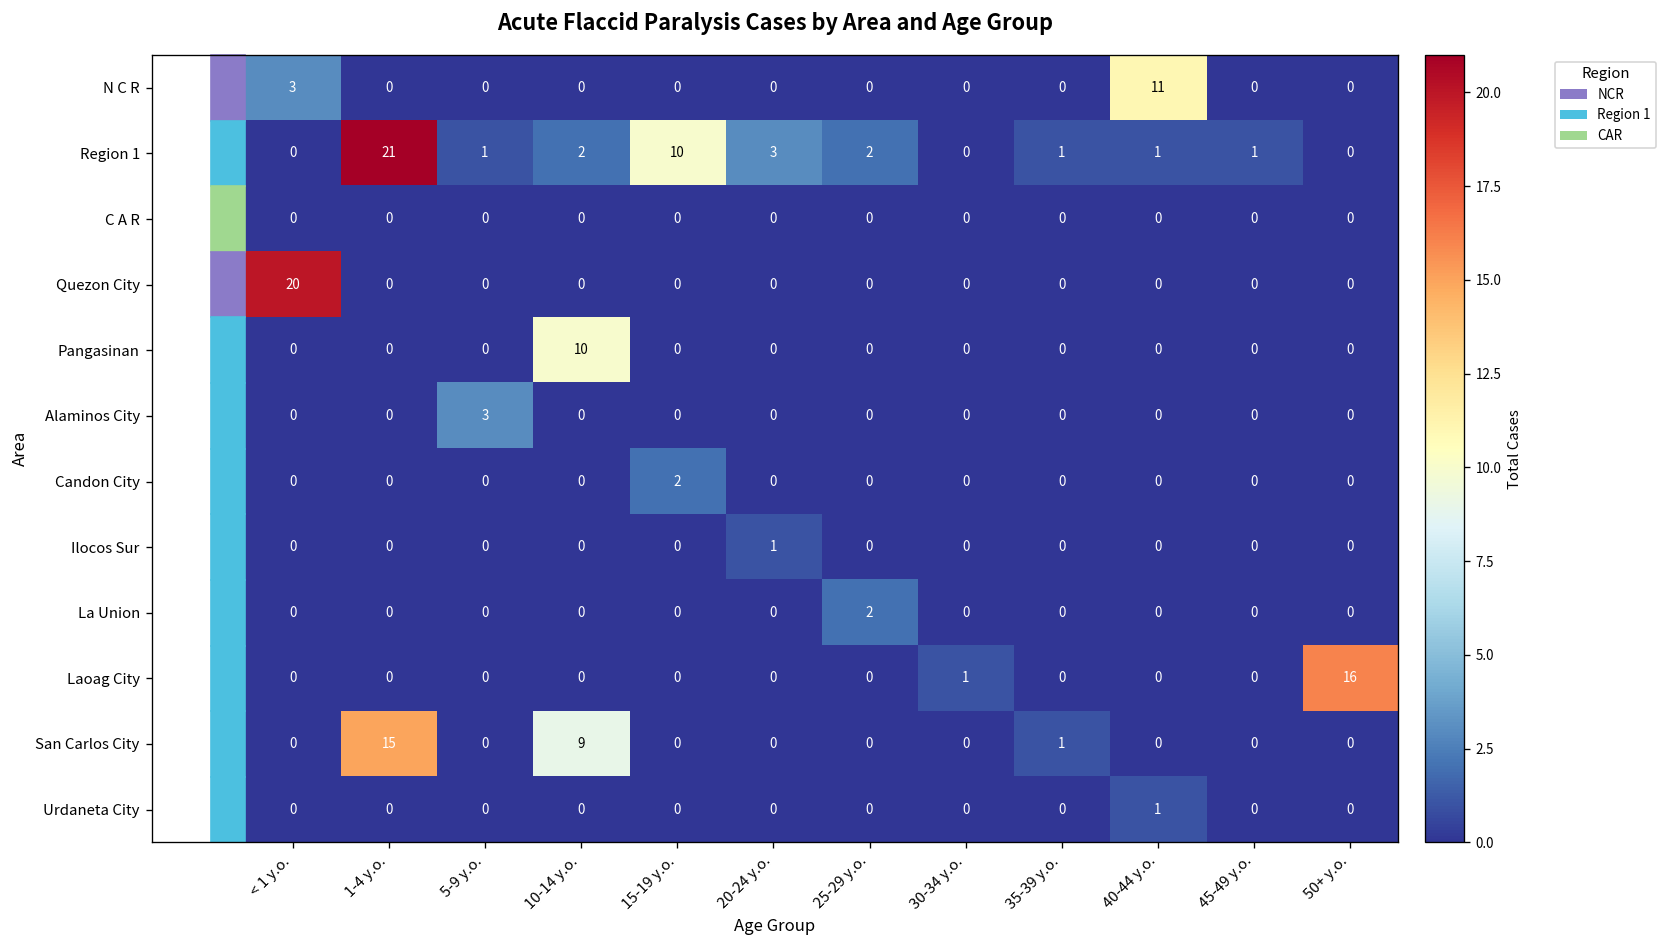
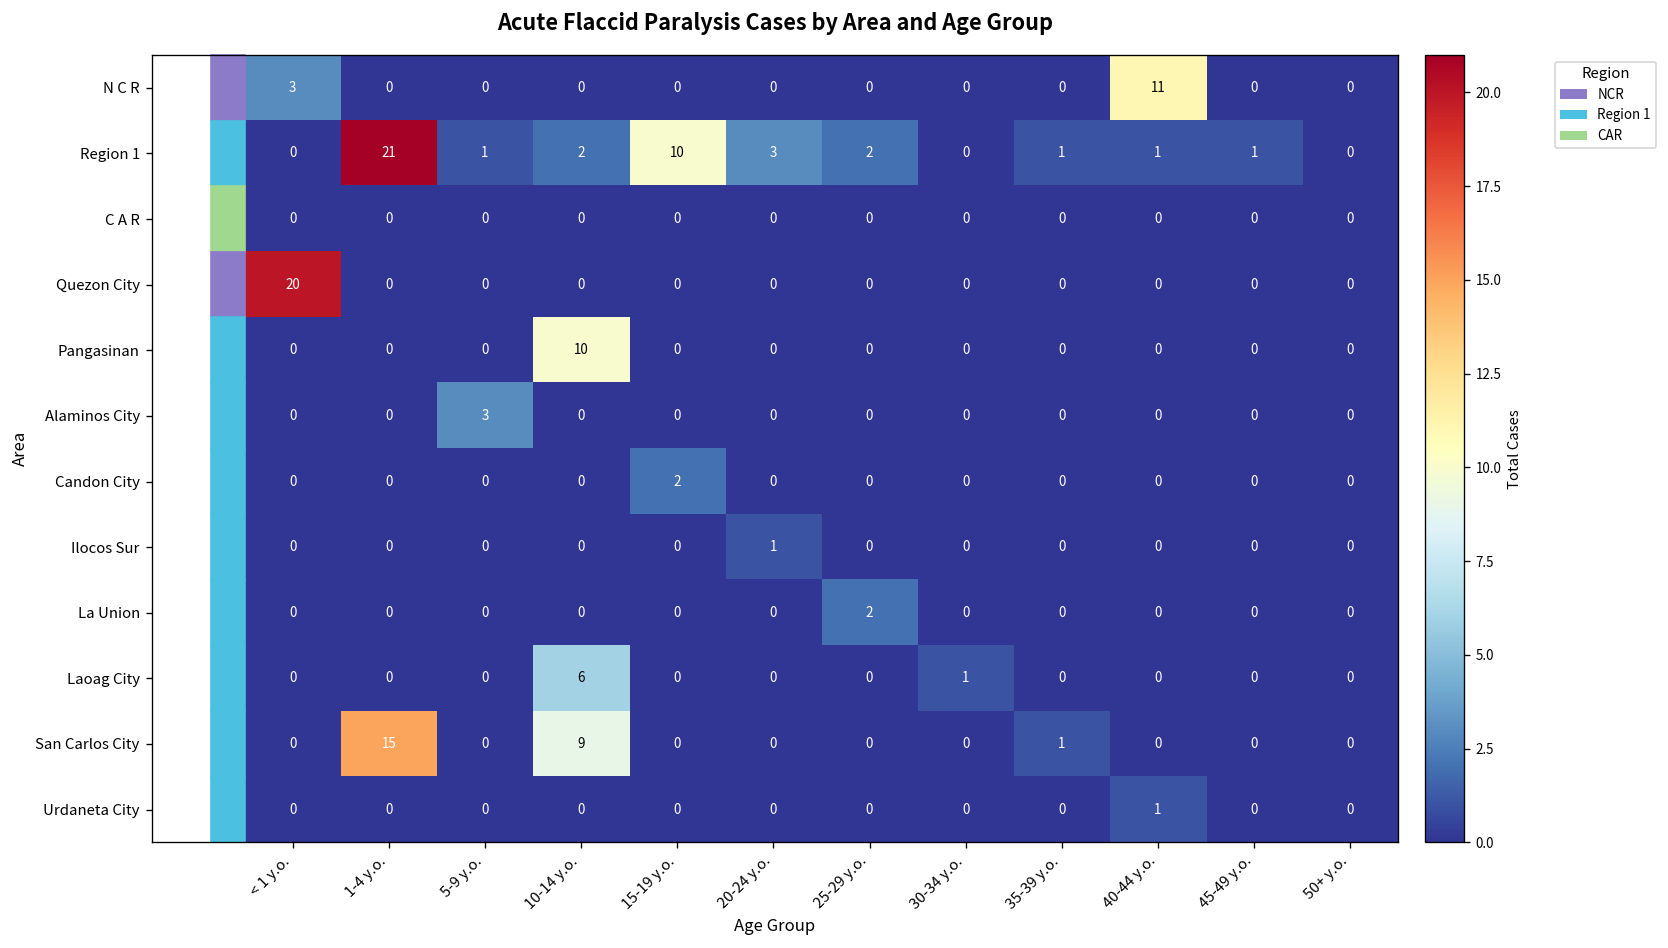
Laoag City, 10-14 y.o.: 0 -> 6
Laoag City, 50+ y.o.: 16 -> 0
